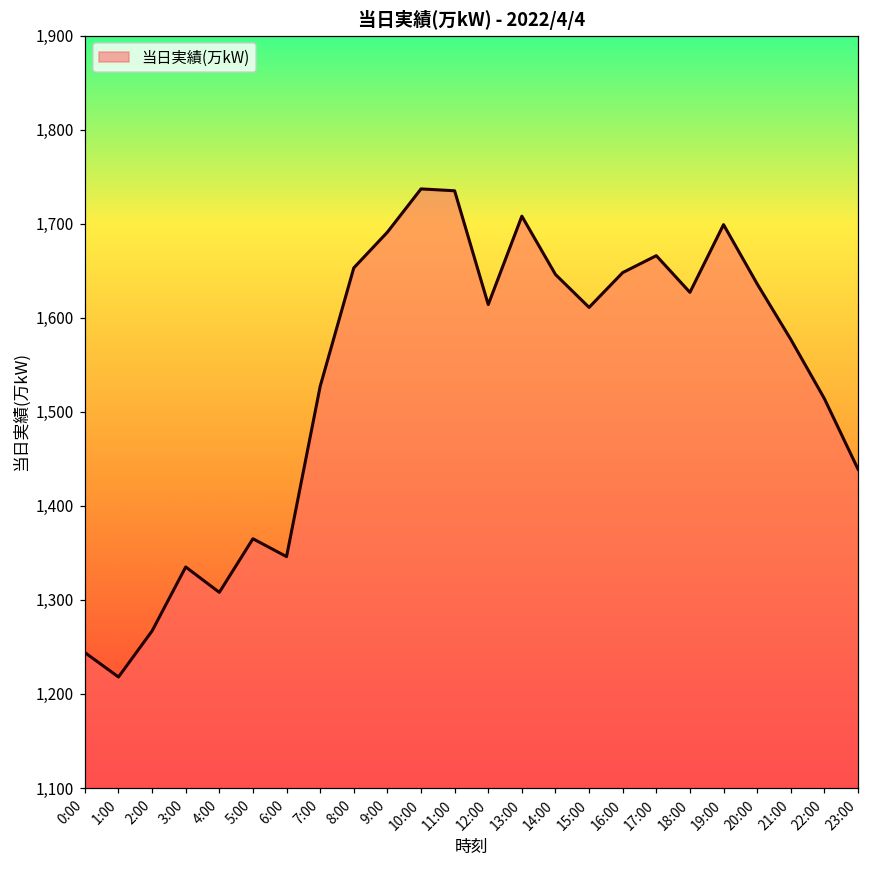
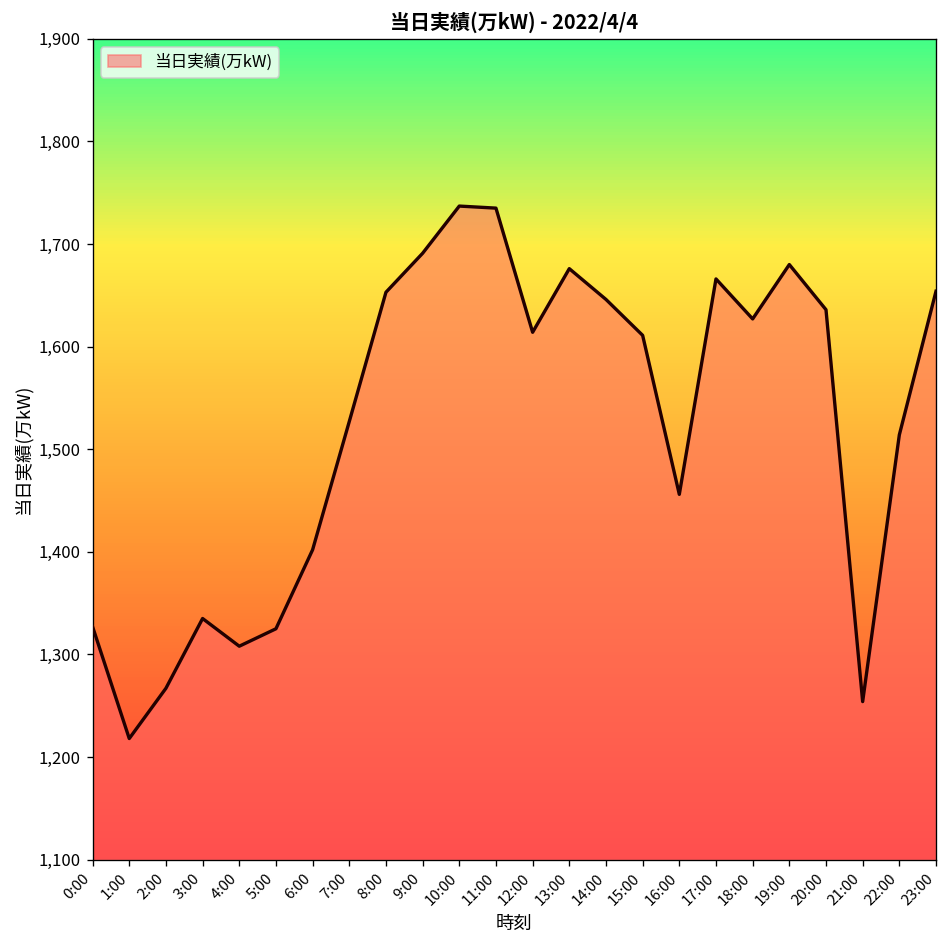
0:00: 1,240 -> 1,330
5:00: 1,370 -> 1,330
6:00: 1,350 -> 1,400
13:00: 1,710 -> 1,680
16:00: 1,650 -> 1,460
19:00: 1,700 -> 1,680
21:00: 1,580 -> 1,250
23:00: 1,440 -> 1,650
